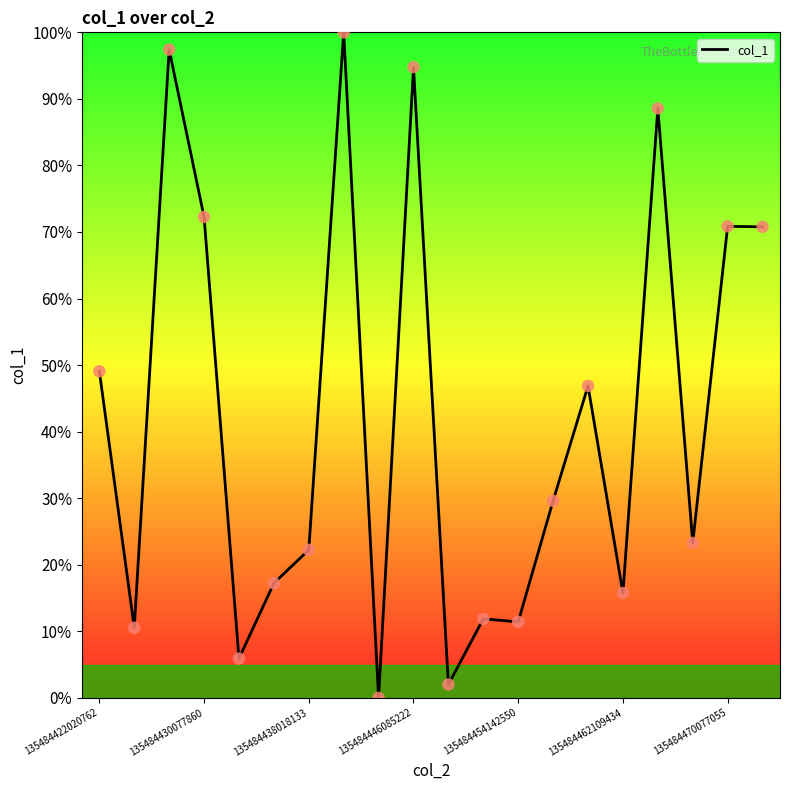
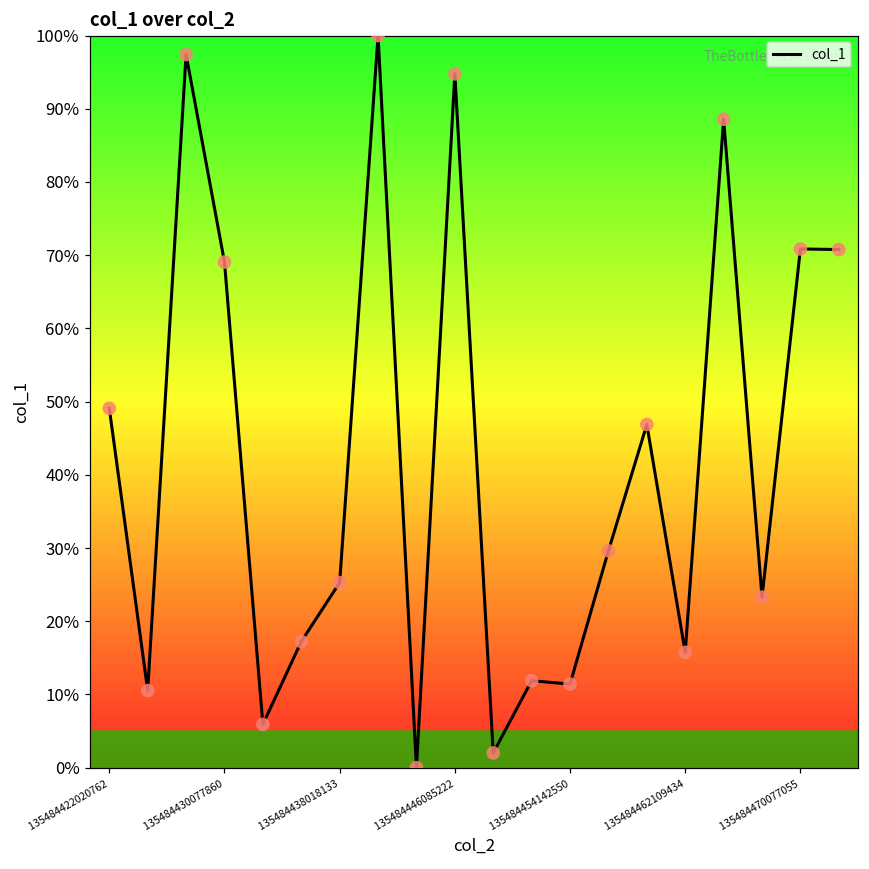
135484430077860: 72% -> 69%
135484438018133: 22% -> 25%
